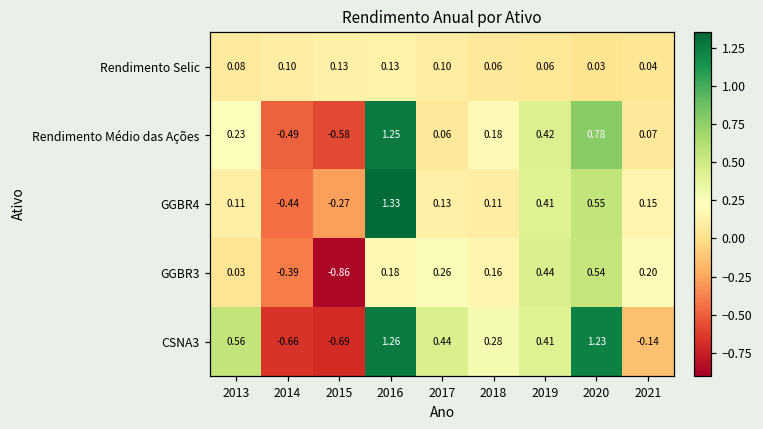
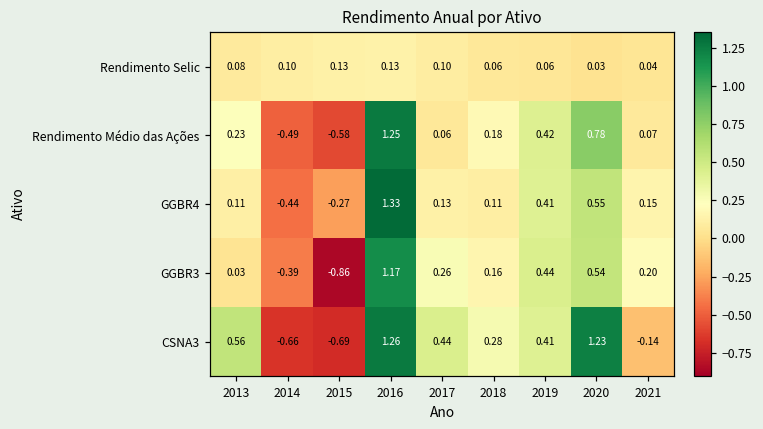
GGBR3, 2016: 0.18 -> 1.17
